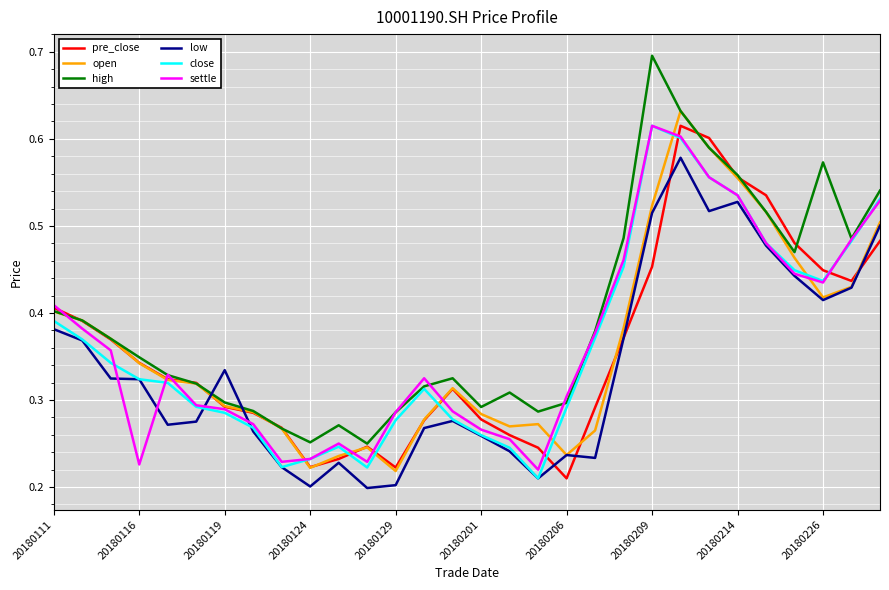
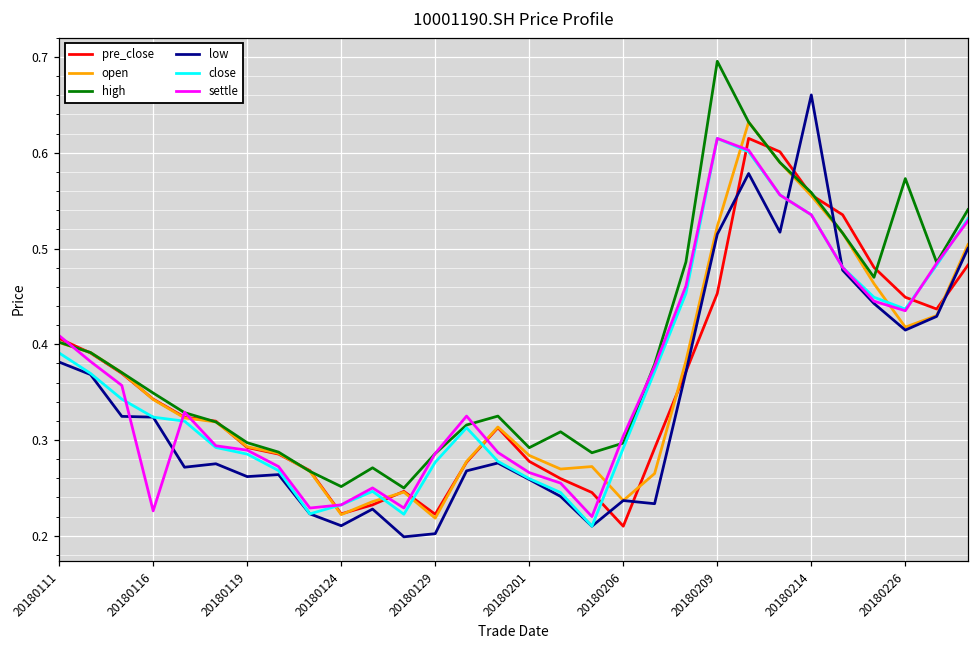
low, 20180119: 0.33 -> 0.26
low, 20180124: 0.20 -> 0.21
low, 20180214: 0.53 -> 0.66
